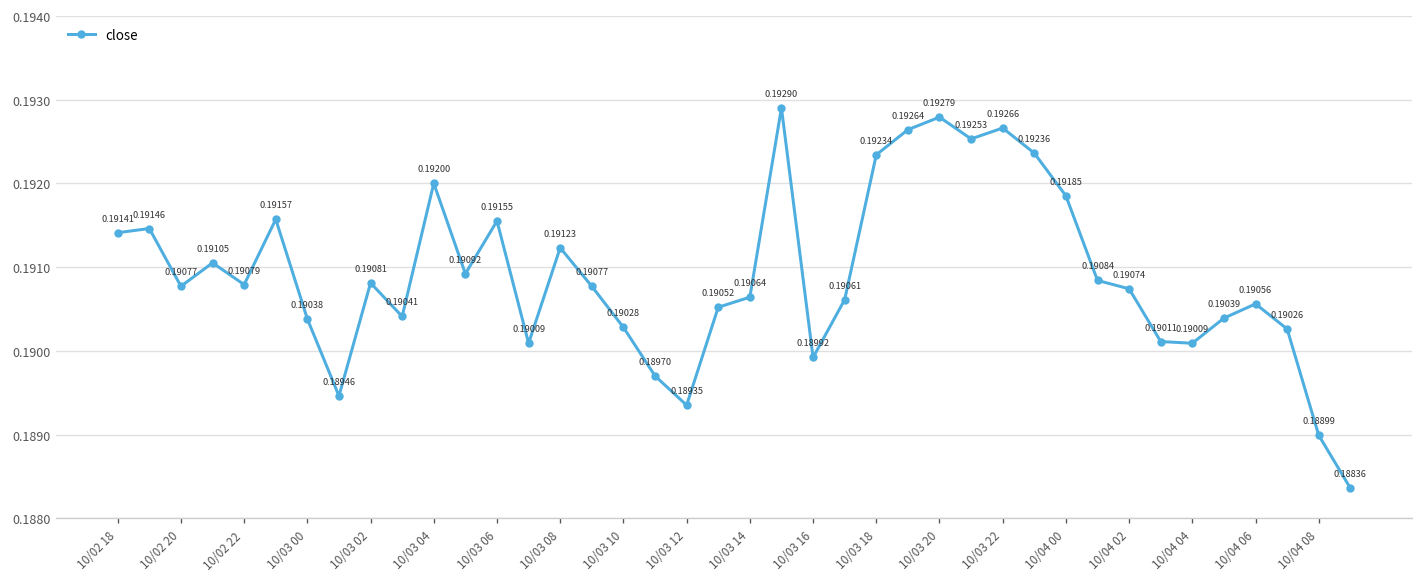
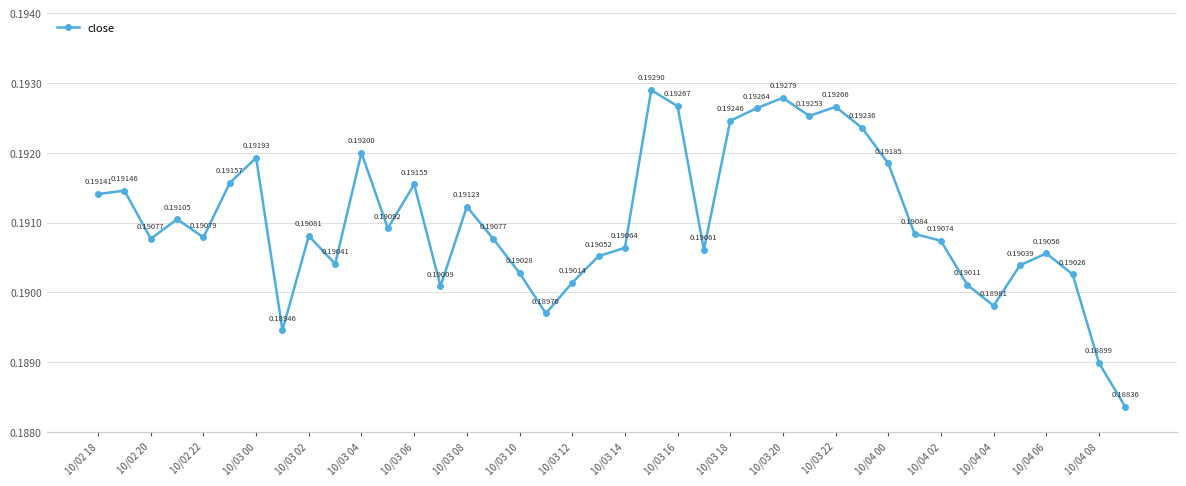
10/03 00: 0.19038 -> 0.19193
10/03 12: 0.18935 -> 0.19014
10/03 16: 0.18992 -> 0.19267
10/03 18: 0.19234 -> 0.19246
10/04 04: 0.19009 -> 0.18981
